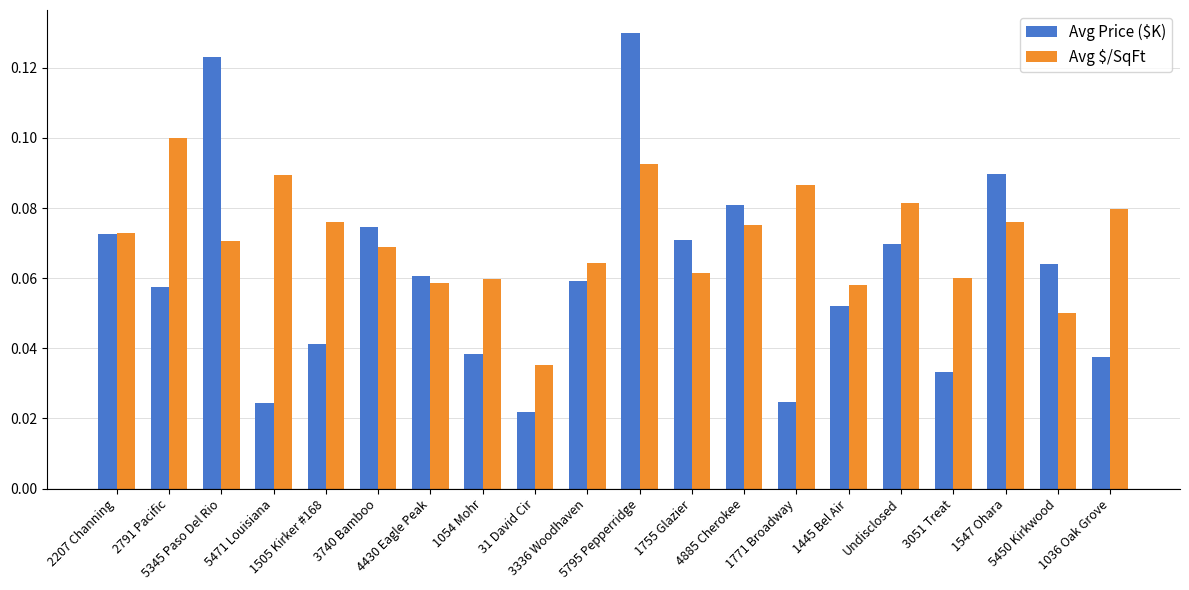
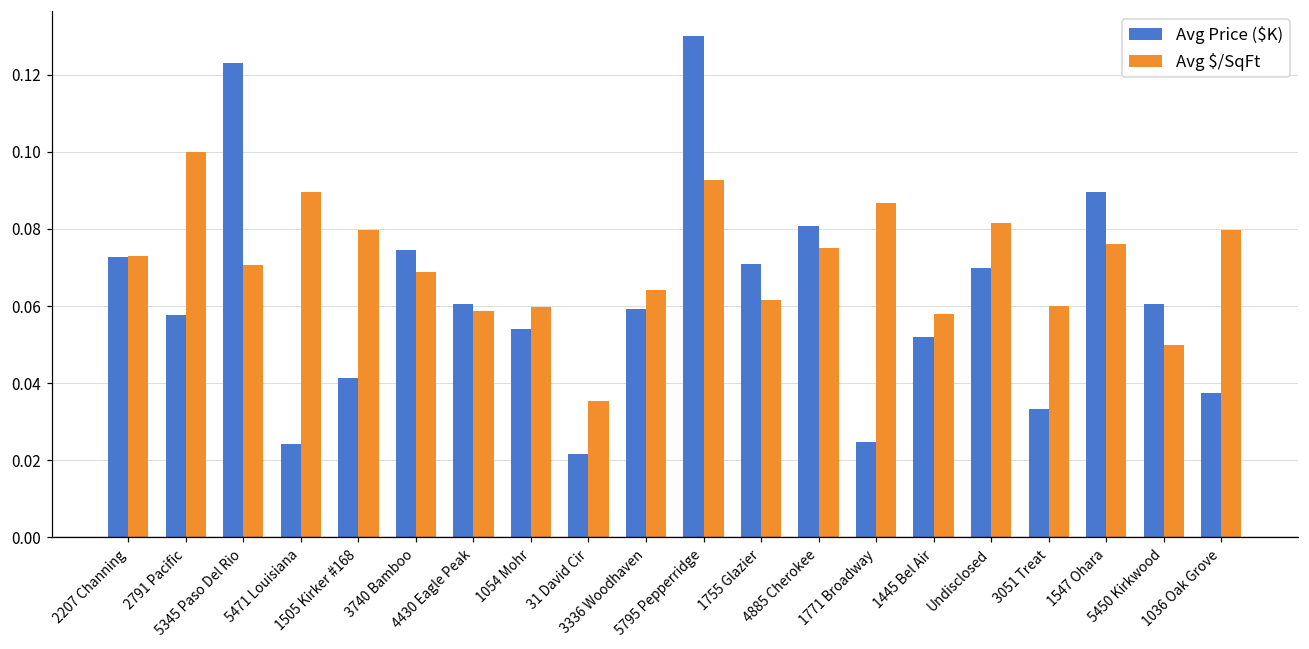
Avg $/SqFt, 1505 Kirker #168: 0.076 -> 0.080
Avg Price ($K), 1054 Mohr: 0.038 -> 0.054
Avg Price ($K), 5450 Kirkwood: 0.064 -> 0.061
